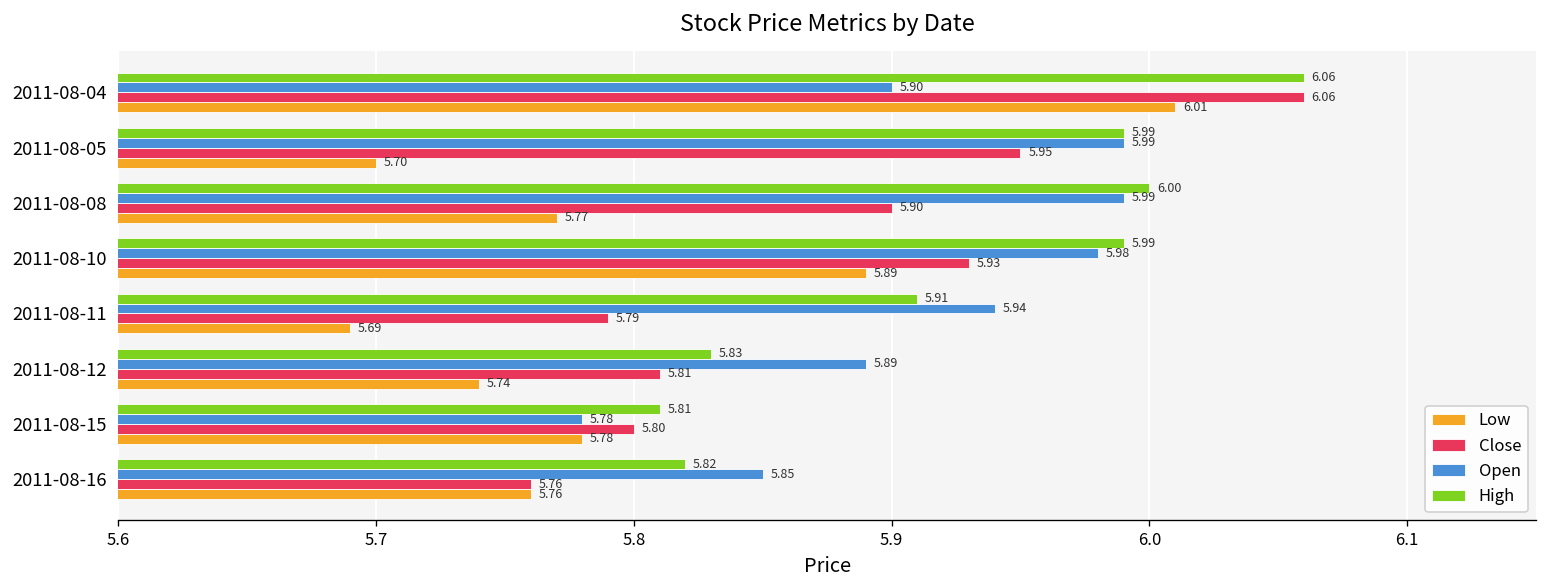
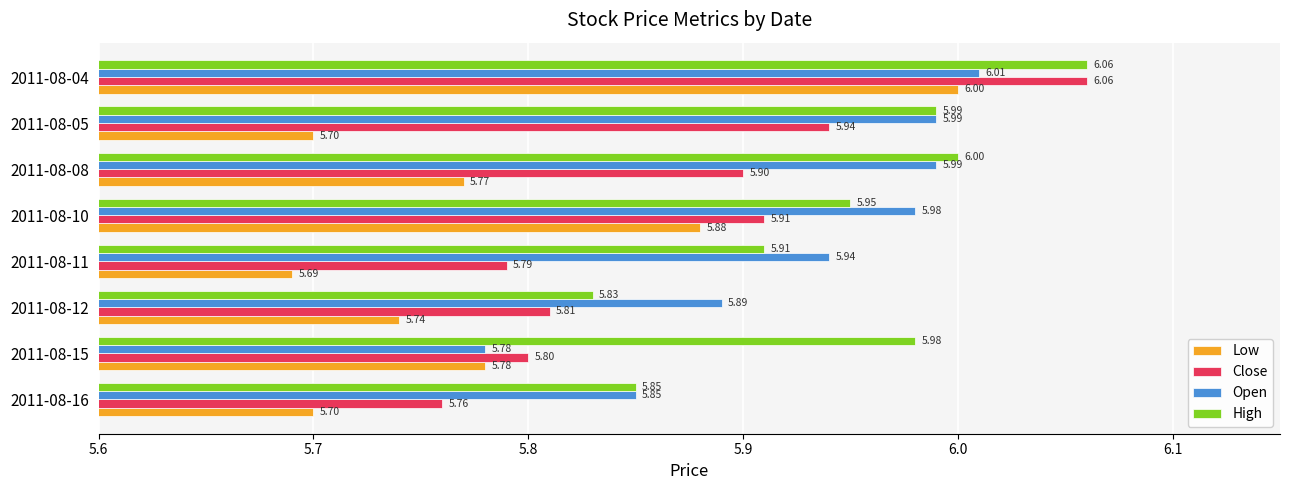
Open, 2011-08-04: 5.90 -> 6.01
Low, 2011-08-04: 6.01 -> 6.00
Close, 2011-08-05: 5.95 -> 5.94
High, 2011-08-10: 5.99 -> 5.95
Close, 2011-08-10: 5.93 -> 5.91
Low, 2011-08-10: 5.89 -> 5.88
High, 2011-08-15: 5.81 -> 5.98
High, 2011-08-16: 5.82 -> 5.85
Low, 2011-08-16: 5.76 -> 5.70
